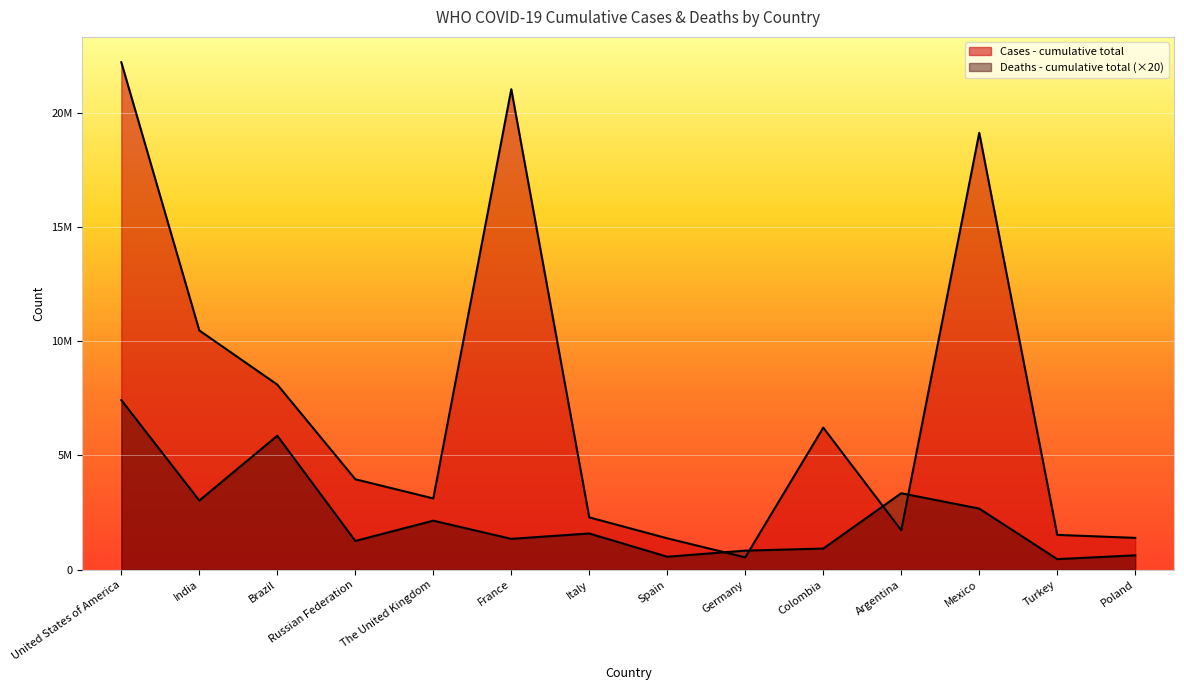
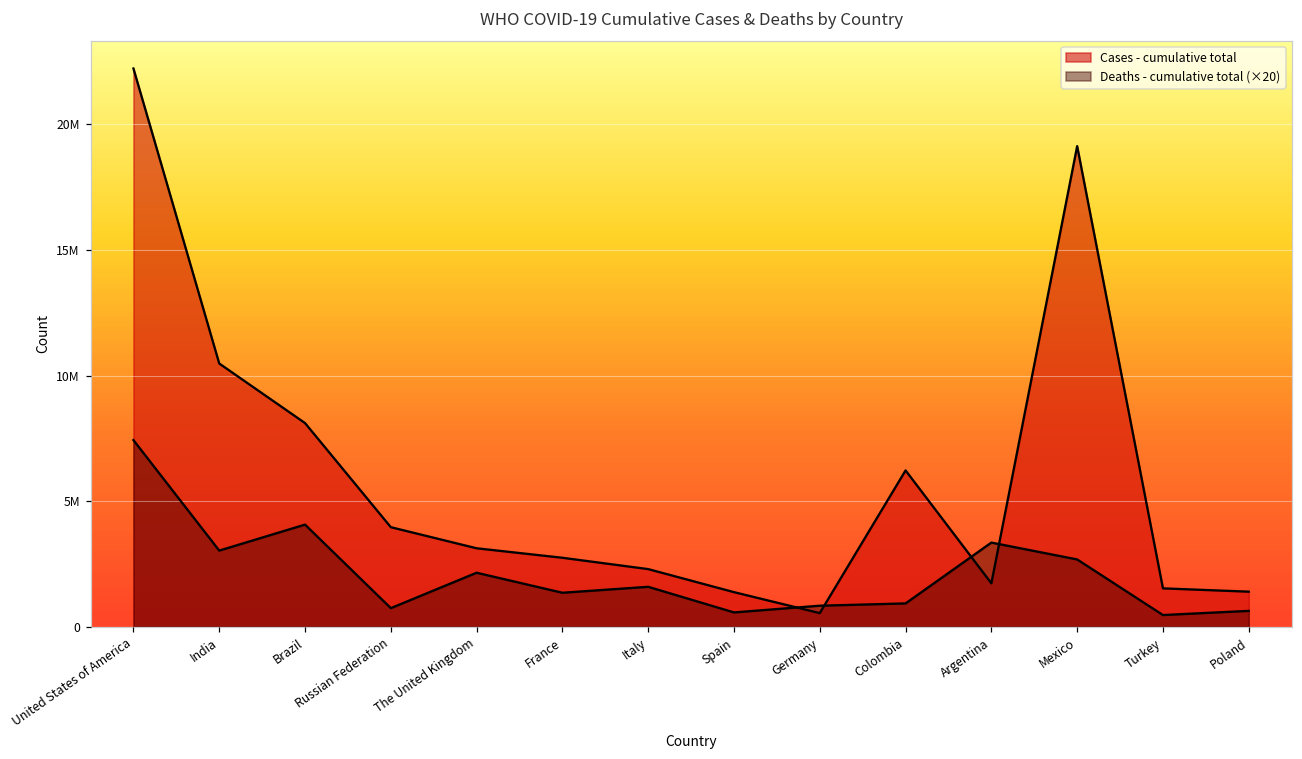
Deaths - cumulative total (×20), Brazil: 5900000 -> 4100000
Deaths - cumulative total (×20), Russian Federation: 1300000 -> 700000
Cases - cumulative total, France: 21000000 -> 2700000
